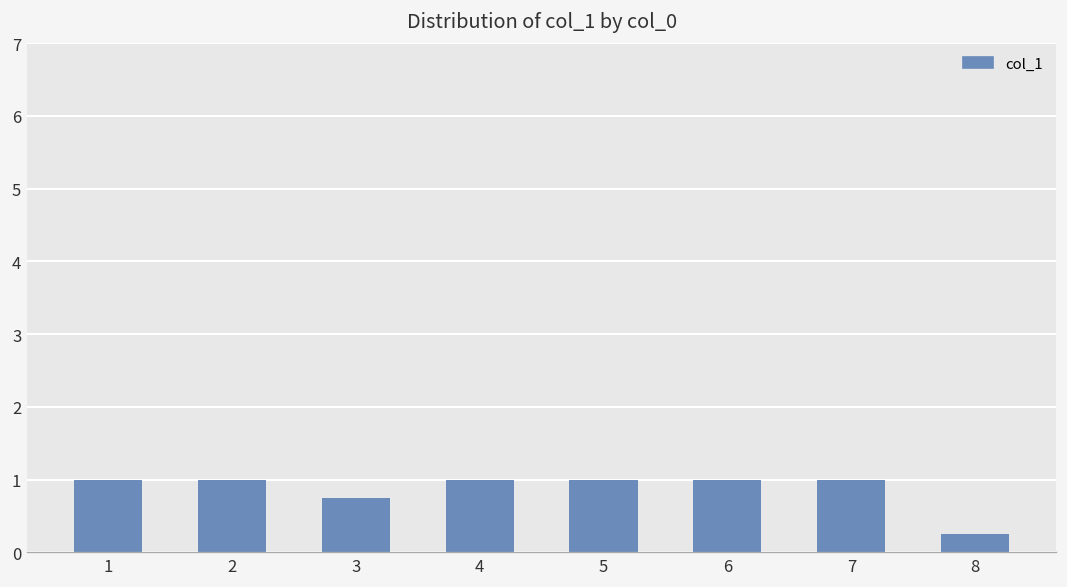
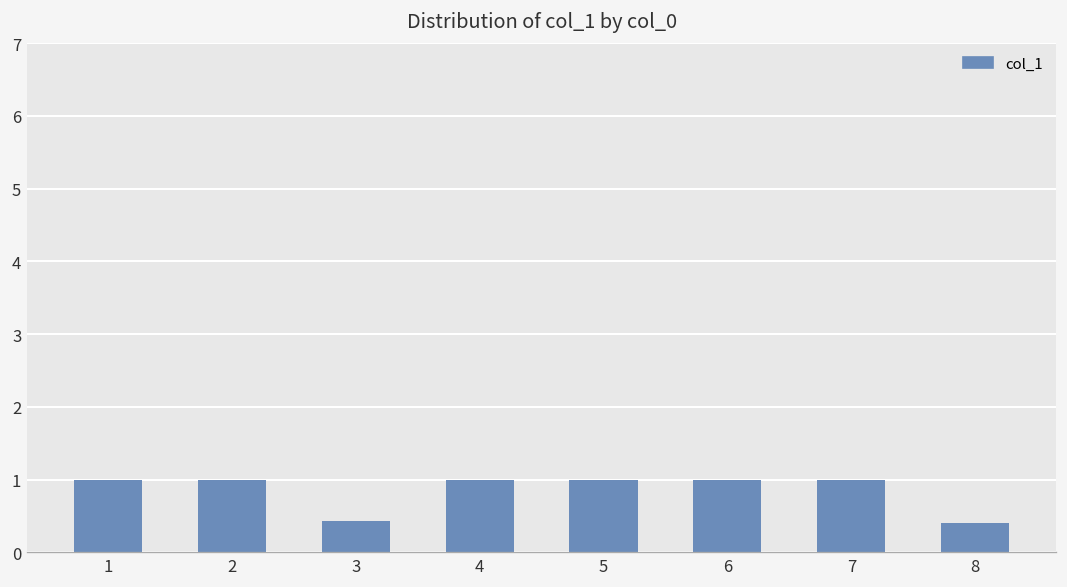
3: 0.8 -> 0.4
8: 0.3 -> 0.4
